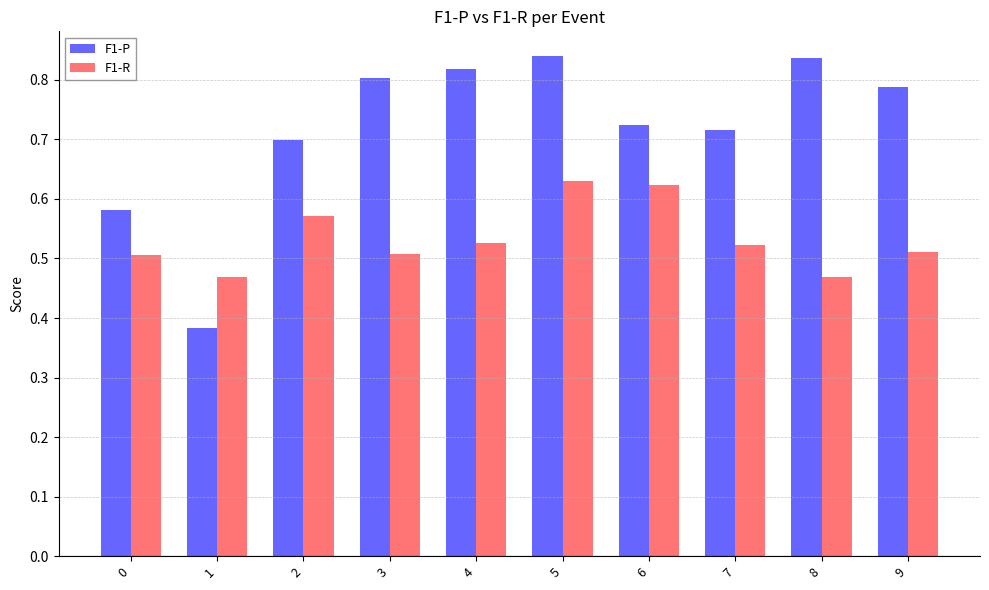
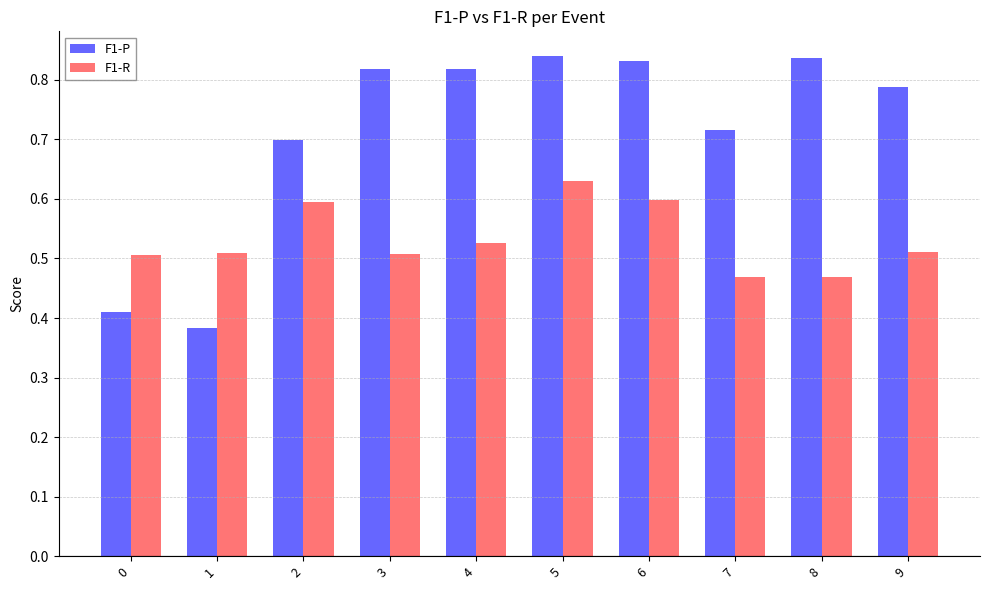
F1-P, 0: 0.58 -> 0.41
F1-R, 1: 0.47 -> 0.51
F1-R, 2: 0.57 -> 0.60
F1-P, 3: 0.80 -> 0.82
F1-P, 6: 0.72 -> 0.83
F1-R, 6: 0.62 -> 0.60
F1-R, 7: 0.52 -> 0.47
